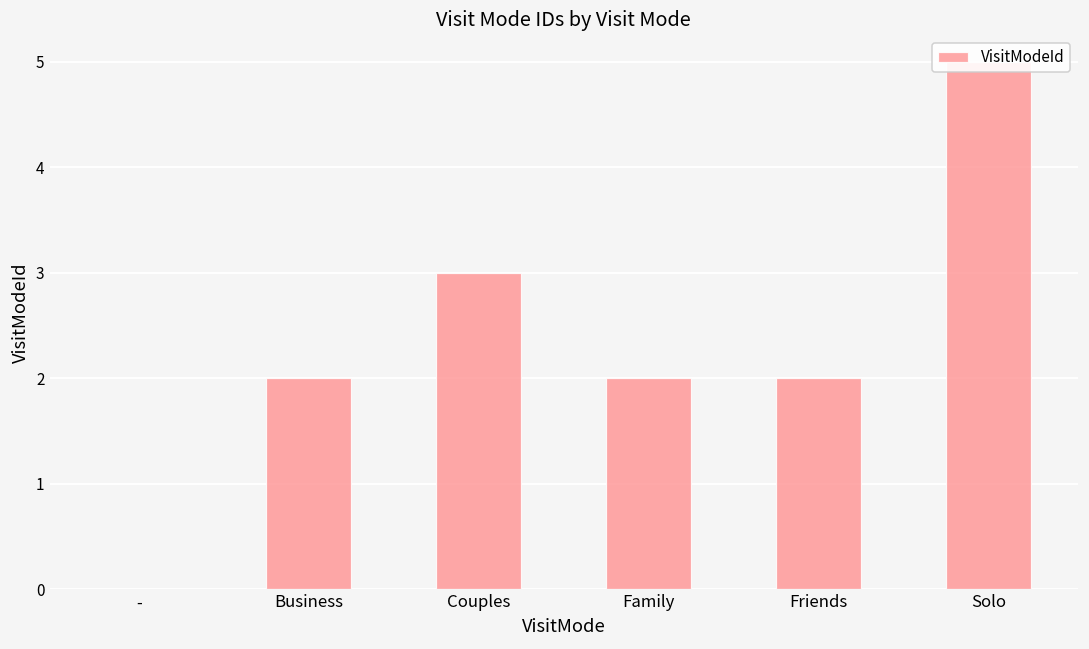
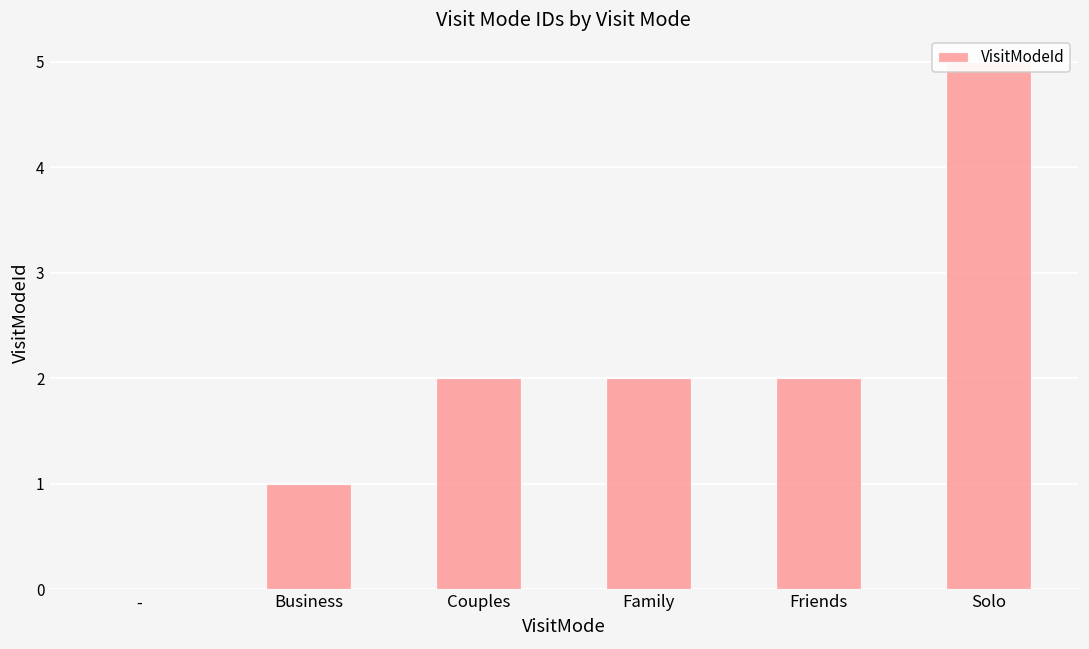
Business: 2 -> 1
Couples: 3 -> 2
